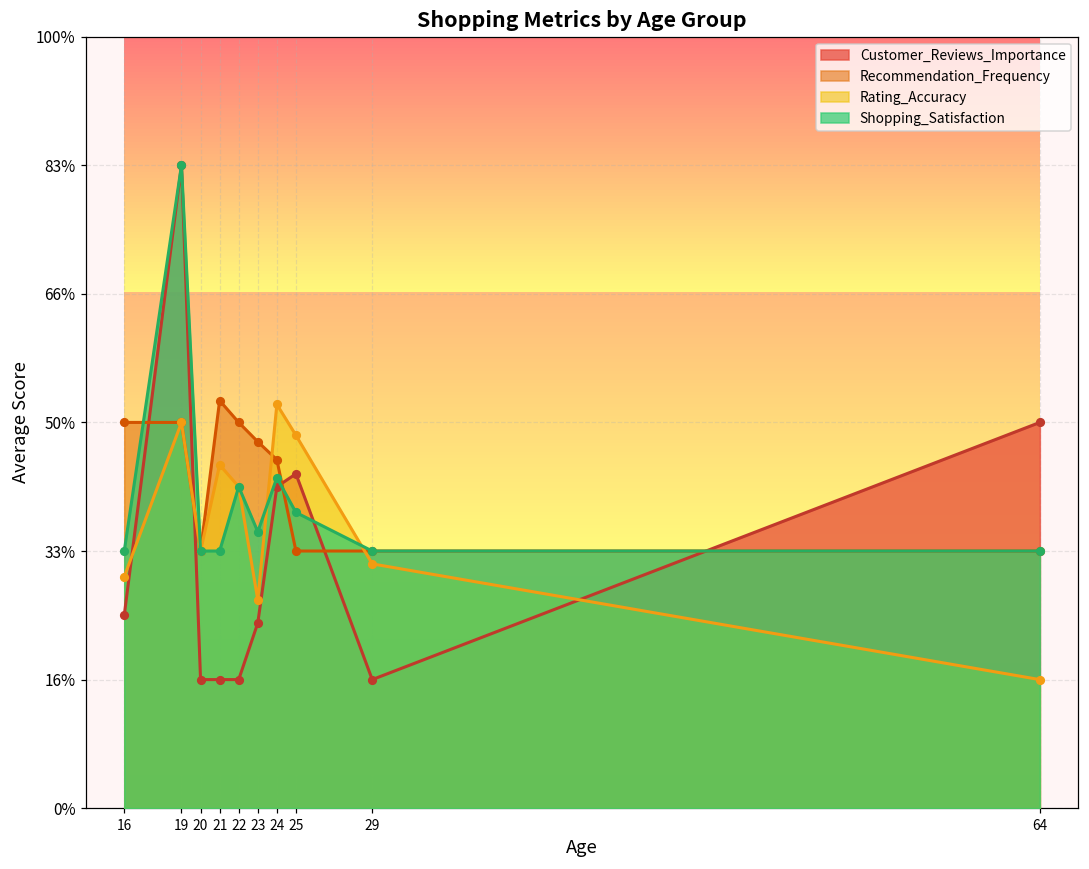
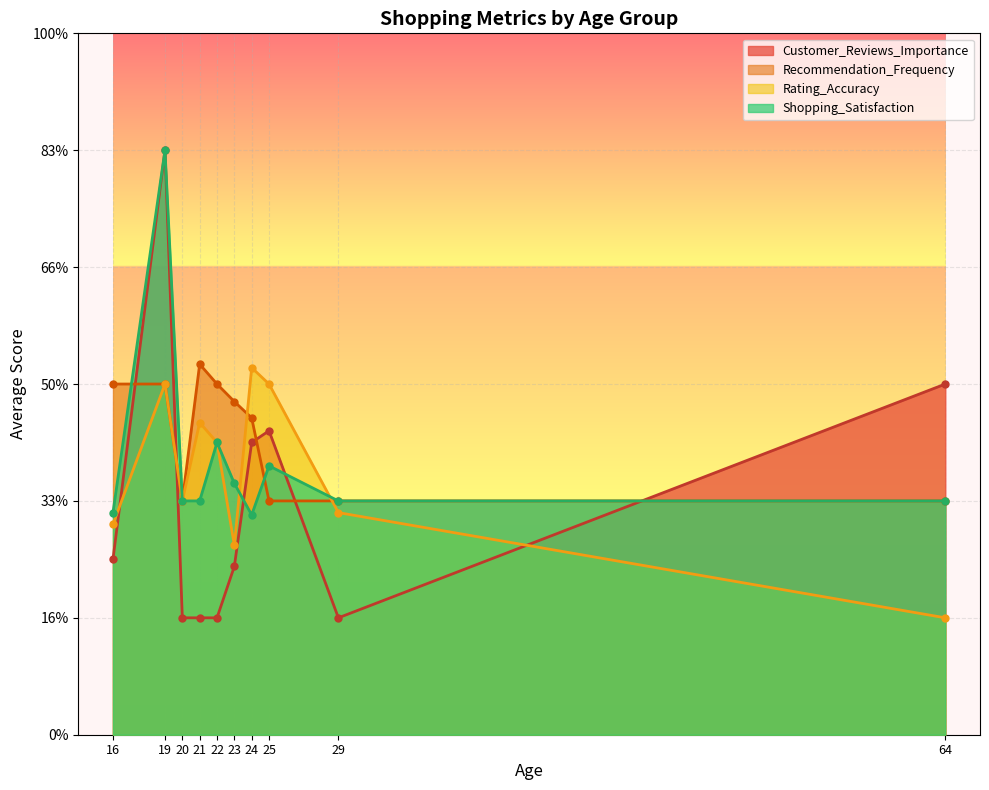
Shopping_Satisfaction, 16: 33% -> 32%
Shopping_Satisfaction, 24: 43% -> 31%
Rating_Accuracy, 25: 48% -> 50%
